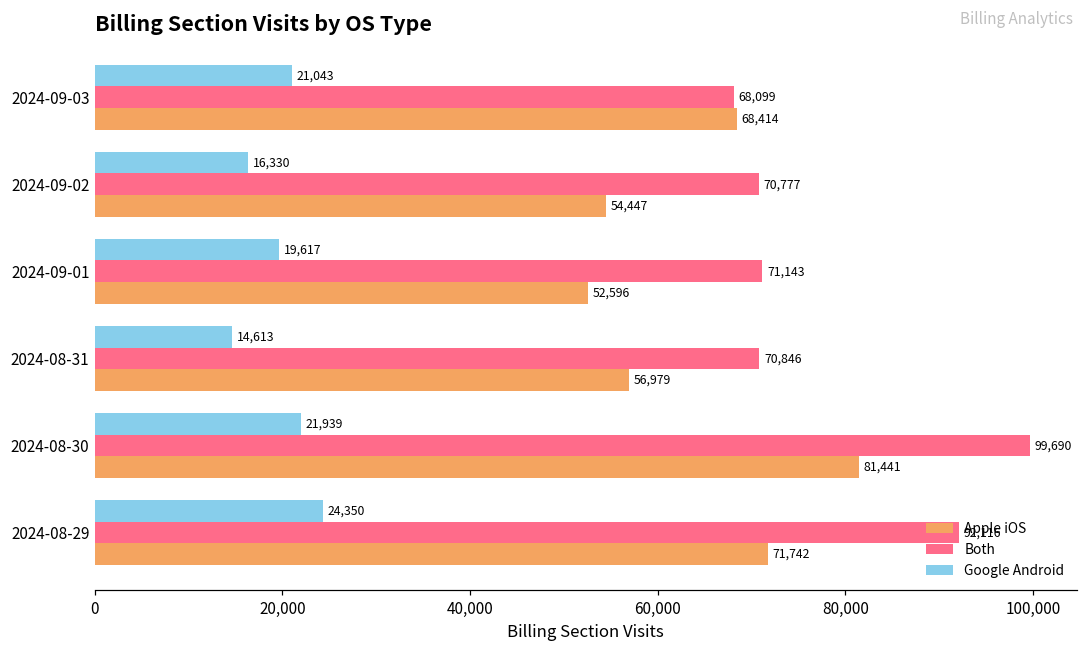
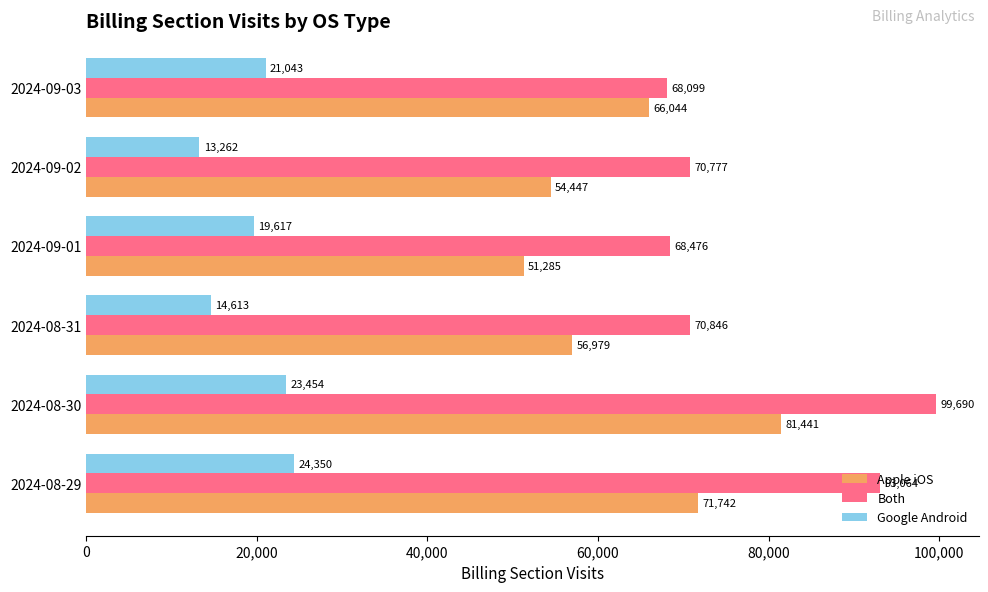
Apple iOS, 2024-09-03: 68,414 -> 66,044
Google Android, 2024-09-02: 16,330 -> 13,262
Both, 2024-09-01: 71,143 -> 68,476
Apple iOS, 2024-09-01: 52,596 -> 51,285
Google Android, 2024-08-30: 21,939 -> 23,454
Both, 2024-08-29: 92,116 -> 93,064
